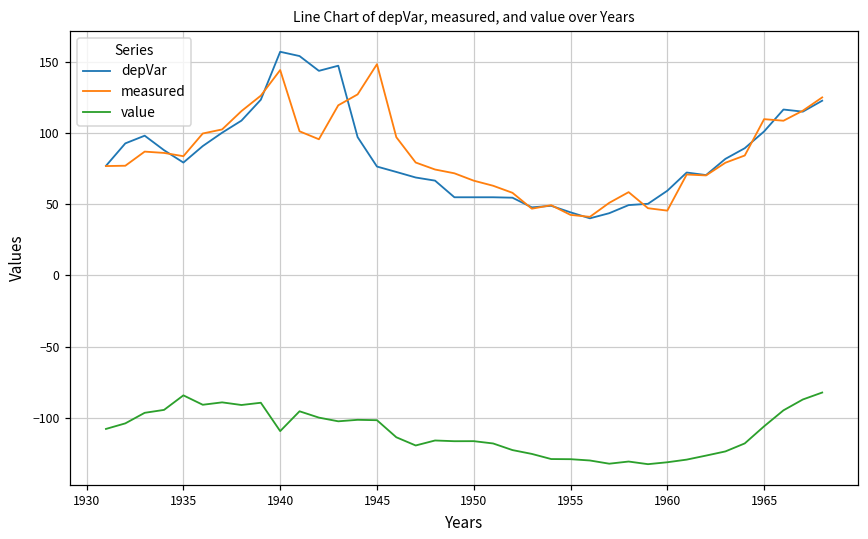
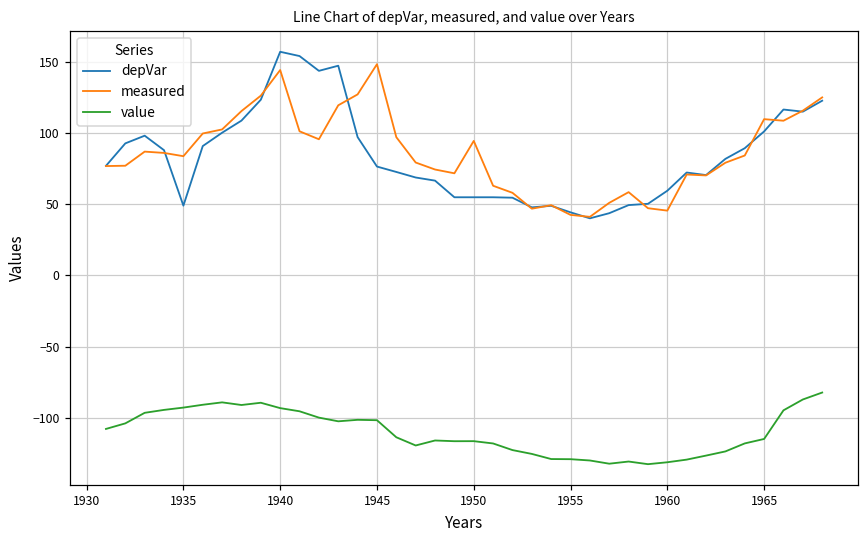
depVar, 1935: 79 -> 49
value, 1935: -84 -> -93
value, 1940: -109 -> -93
measured, 1950: 67 -> 95
value, 1965: -106 -> -115
